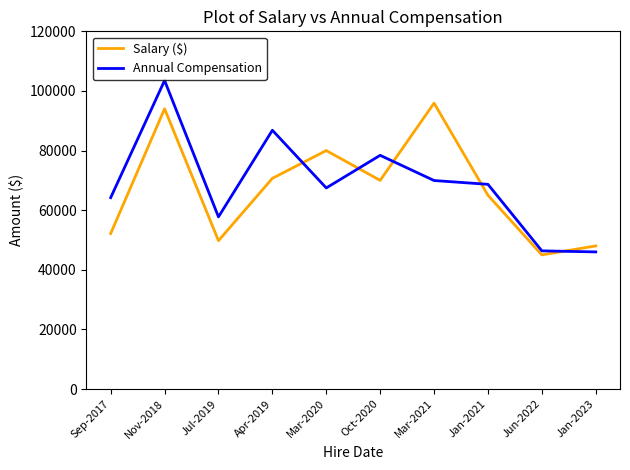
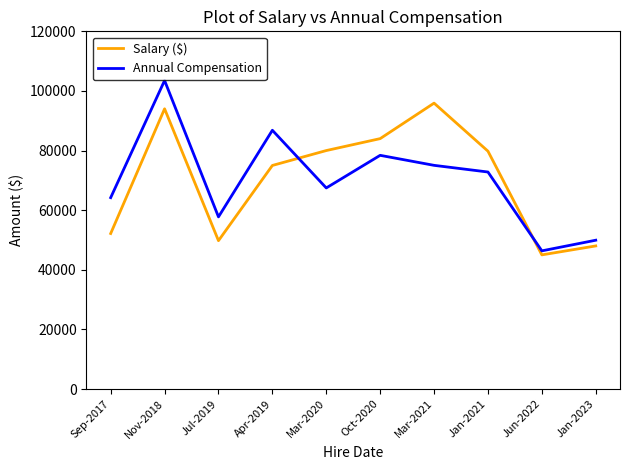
Salary ($), Apr-2019: 71000 -> 75000
Salary ($), Oct-2020: 70000 -> 84000
Annual Compensation, Mar-2021: 70000 -> 75000
Salary ($), Jan-2021: 65000 -> 80000
Annual Compensation, Jan-2021: 69000 -> 73000
Annual Compensation, Jan-2023: 46000 -> 50000
